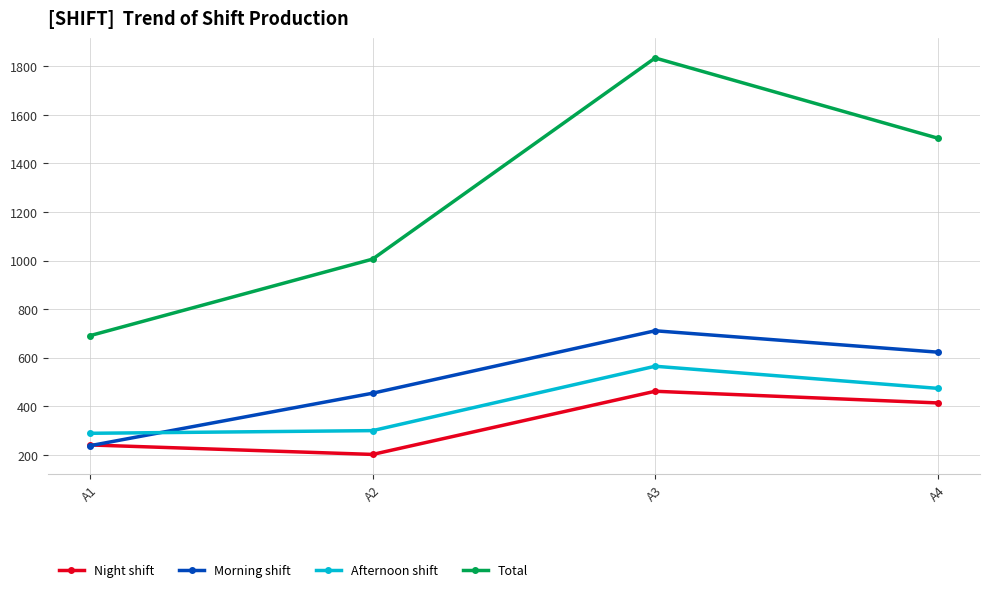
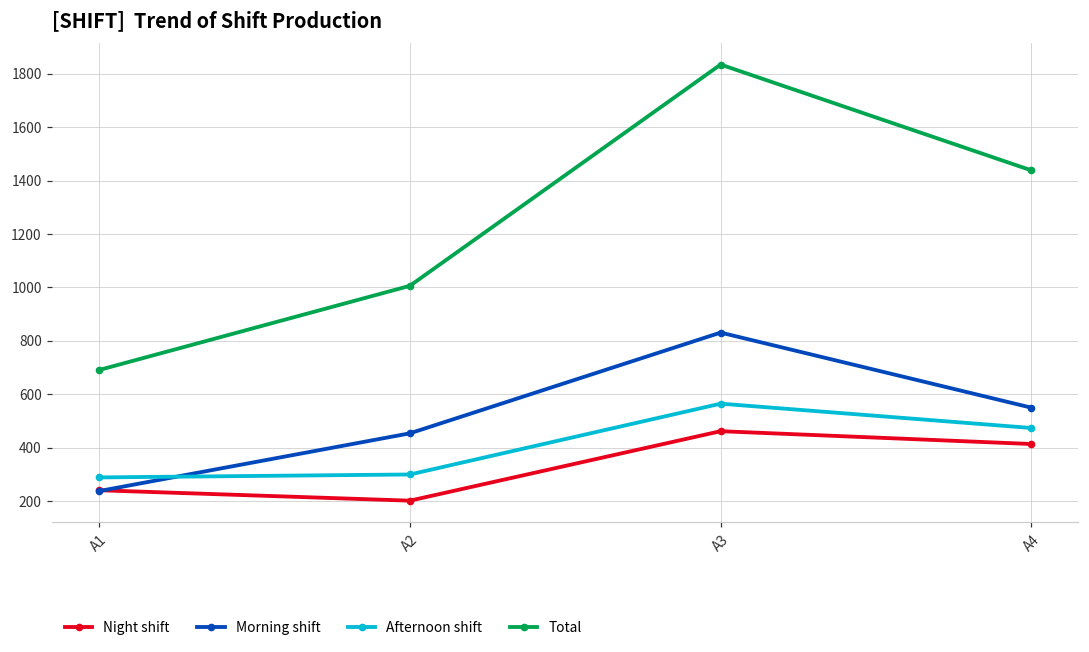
Morning shift, A3: 710 -> 830
Morning shift, A4: 620 -> 550
Total, A4: 1500 -> 1440
